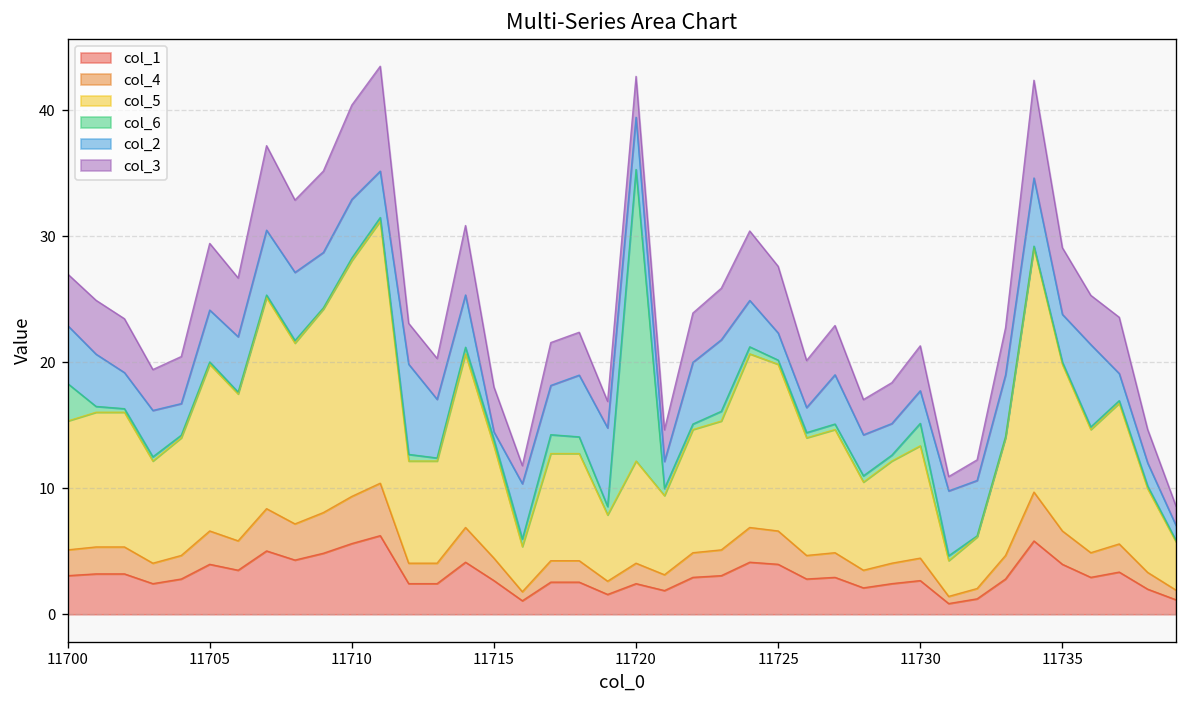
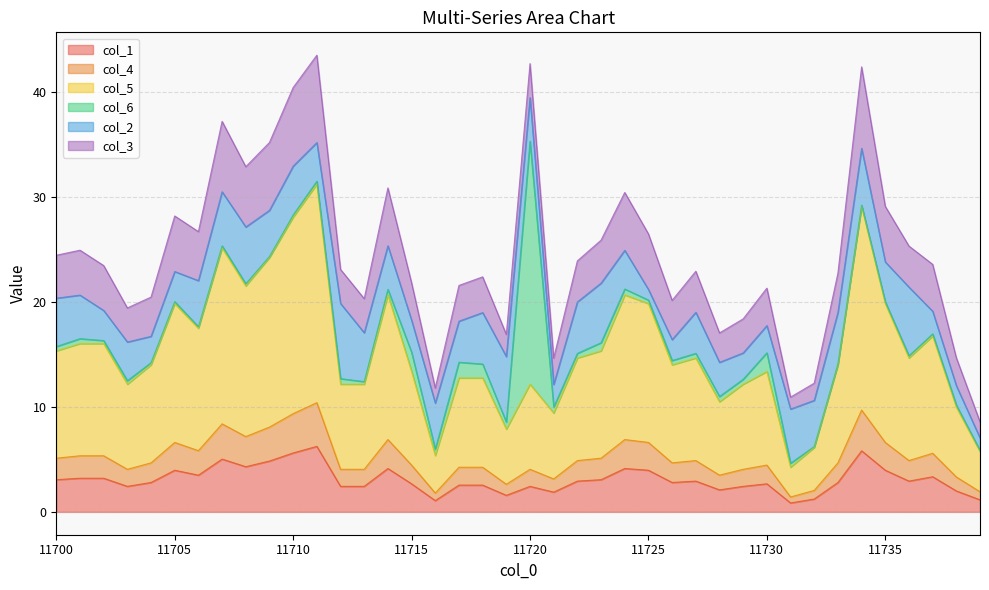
col_6, 11700: 3.0 -> 0.4
col_2, 11705: 4.1 -> 2.9
col_6, 11715: 0.5 -> 1.8
col_2, 11715: 0.6 -> 3.1
col_2, 11725: 2.2 -> 1.0
